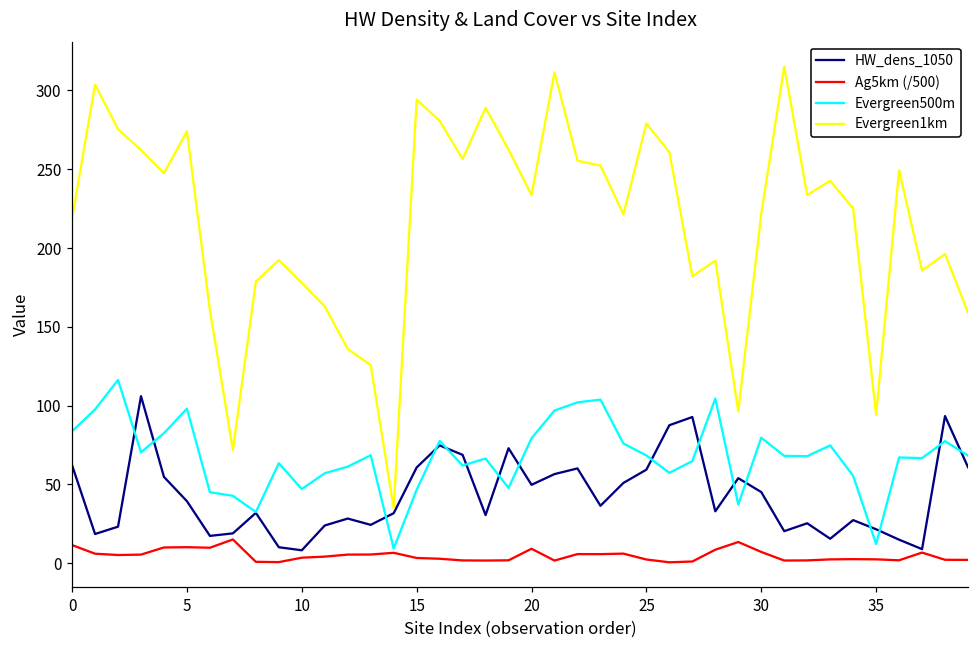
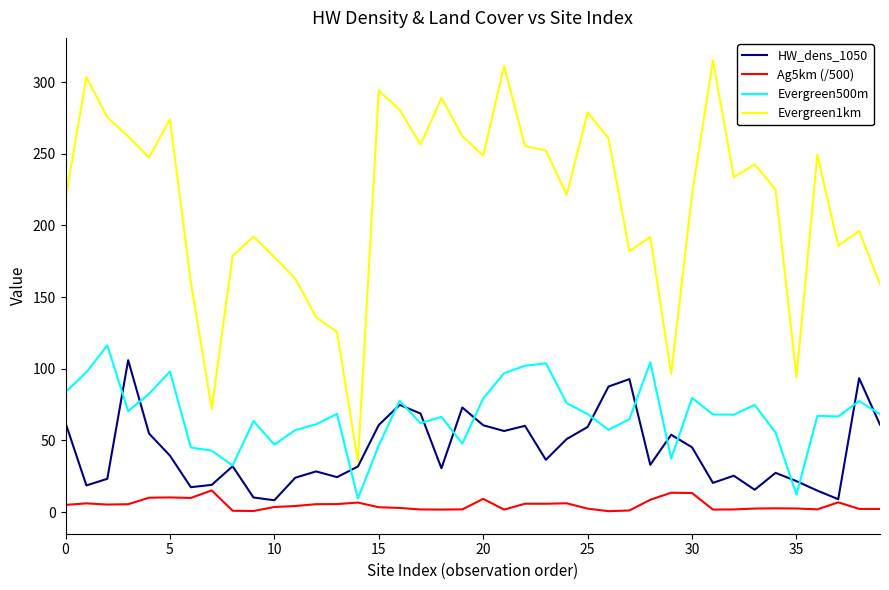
Ag5km (/500), 0: 12 -> 5
HW_dens_1050, 20: 50 -> 61
Evergreen1km, 20: 234 -> 249
Ag5km (/500), 30: 7 -> 13
